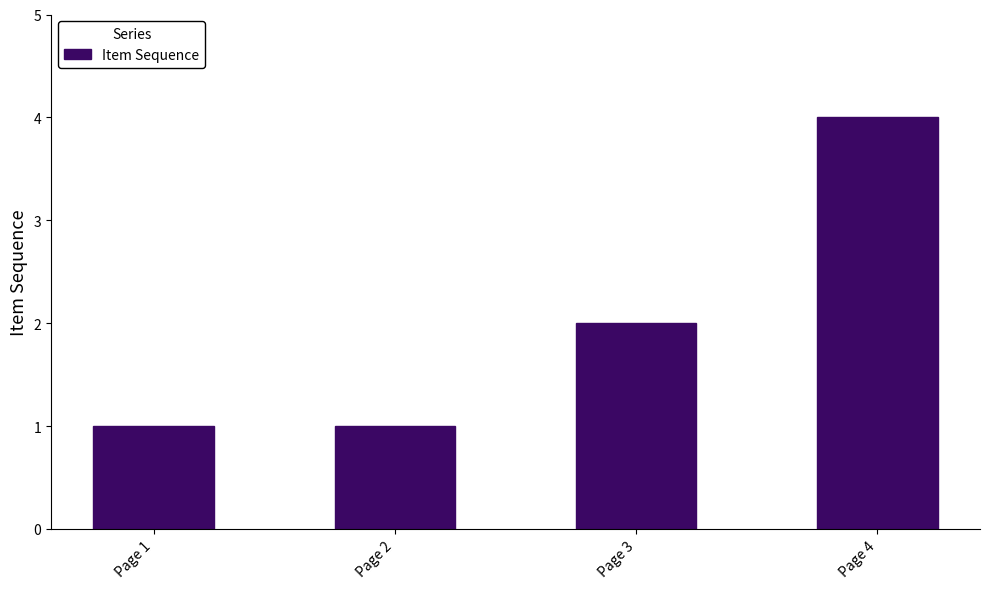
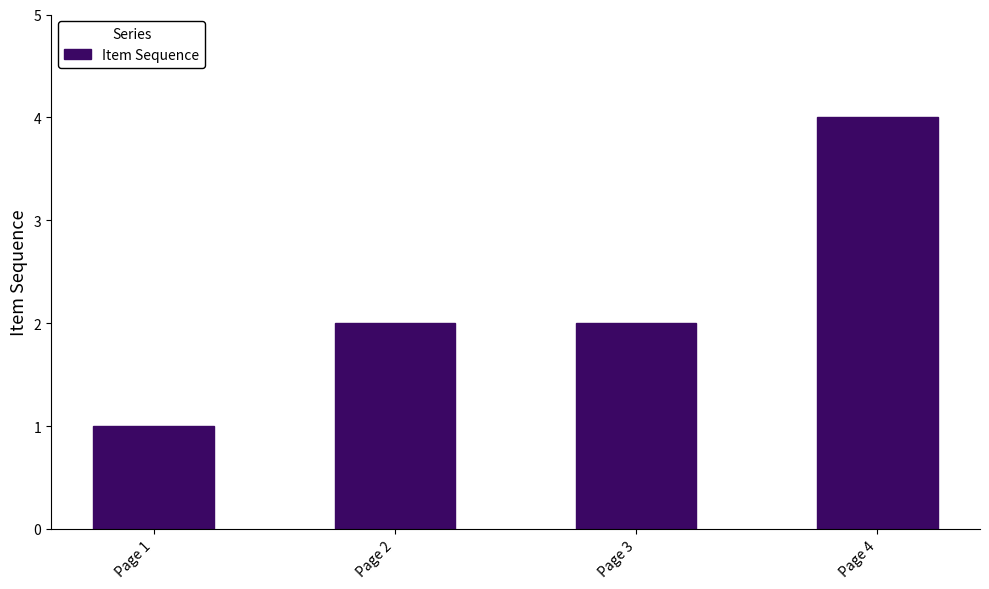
Page 2: 1 -> 2
